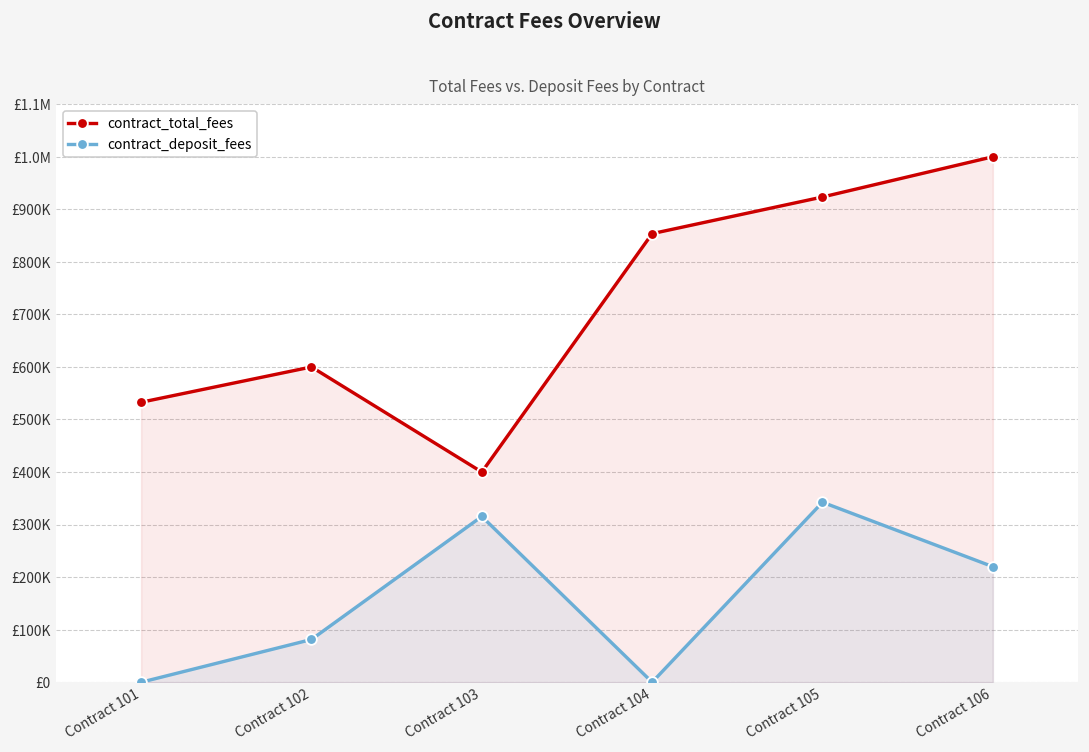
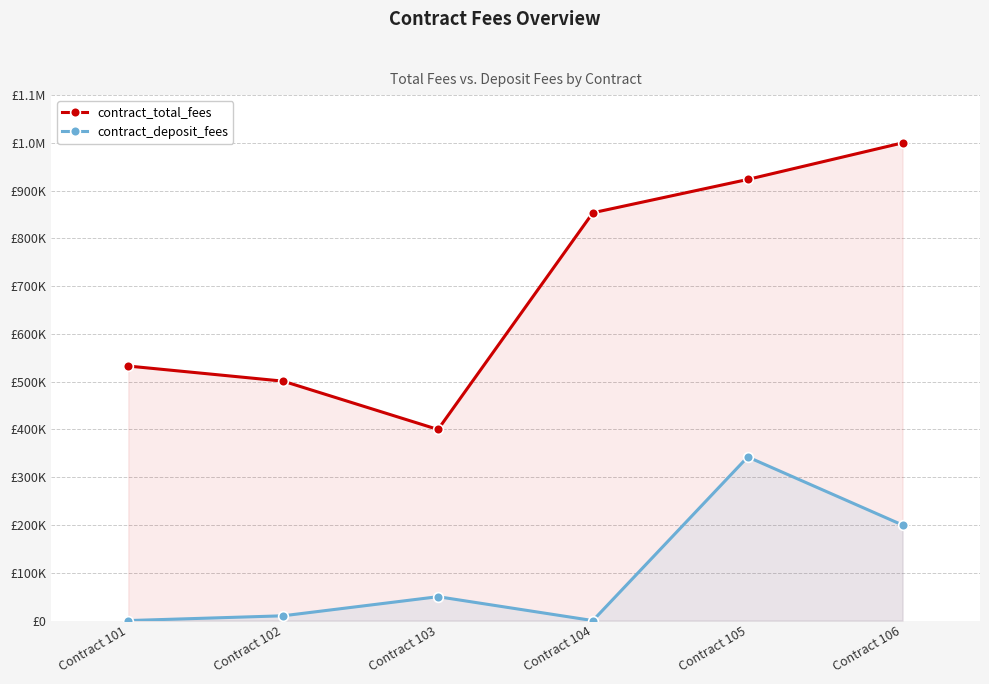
contract_total_fees, Contract 102: £600000 -> £500000
contract_deposit_fees, Contract 102: £80000 -> £10000
contract_deposit_fees, Contract 103: £320000 -> £50000
contract_deposit_fees, Contract 106: £220000 -> £200000
